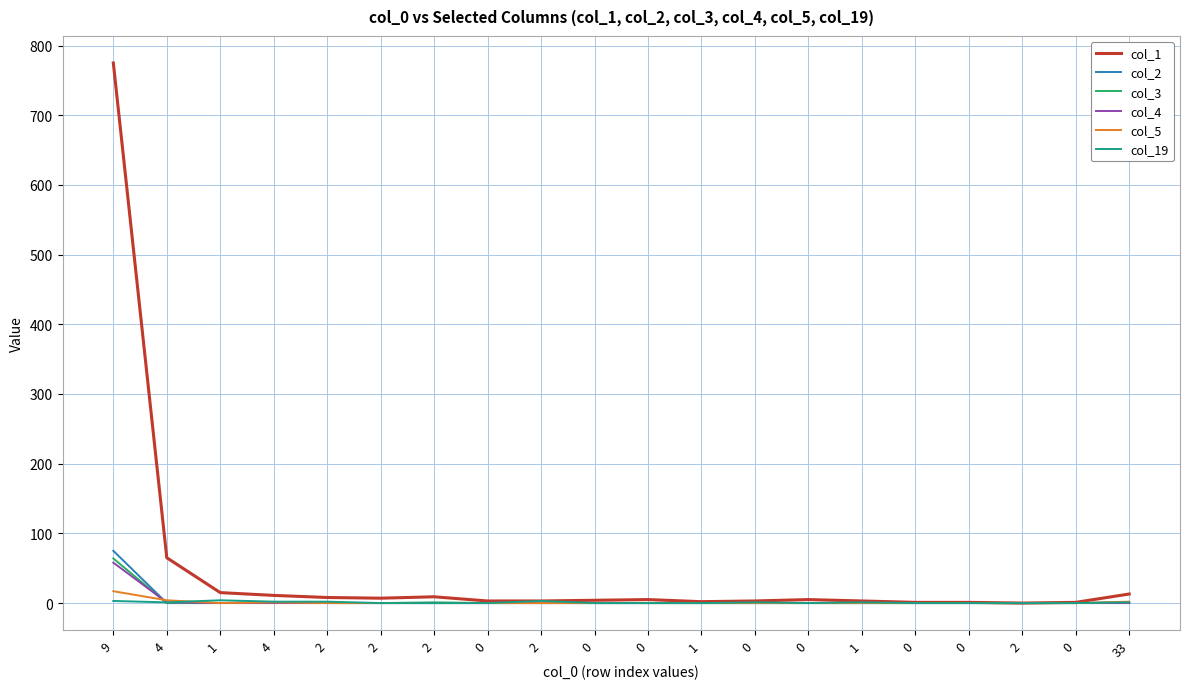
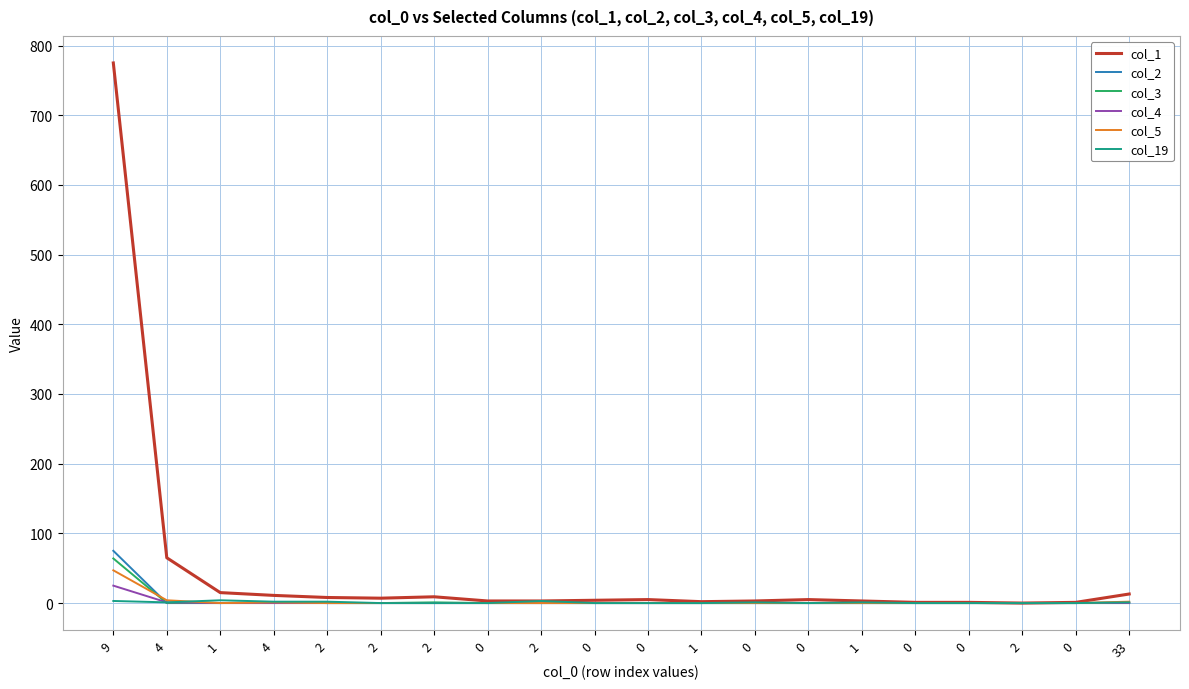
col_4, 9: 60 -> 30
col_5, 9: 20 -> 50
